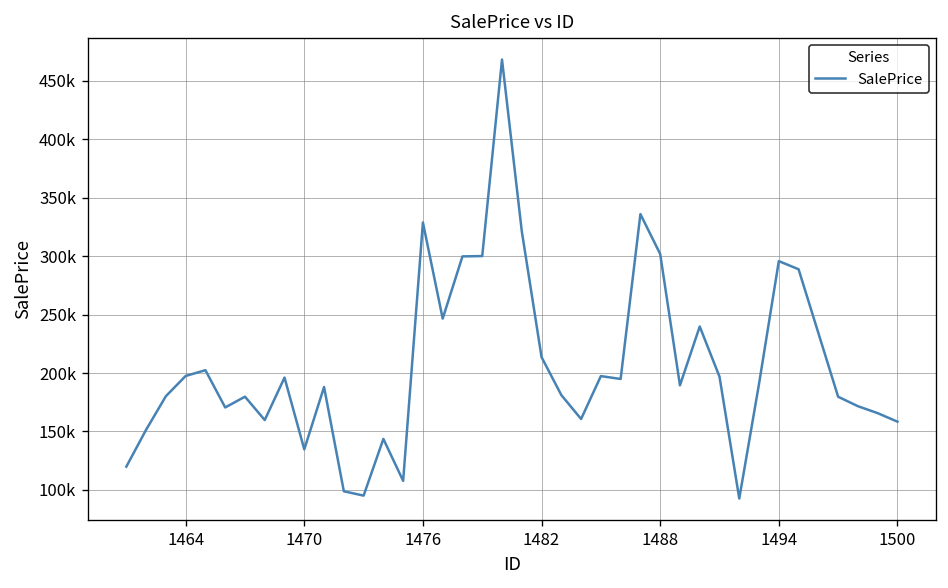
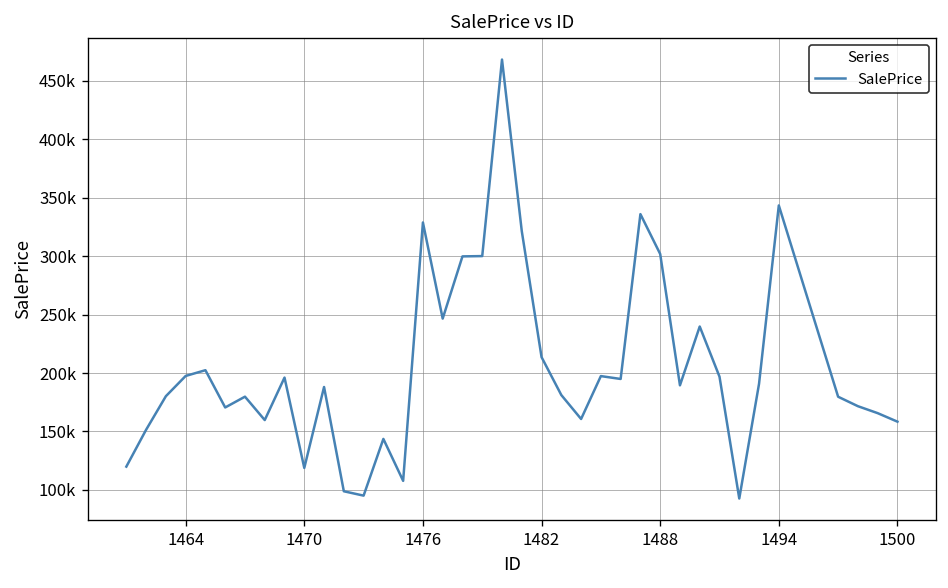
1470: 130000 -> 120000
1494: 300000 -> 340000
